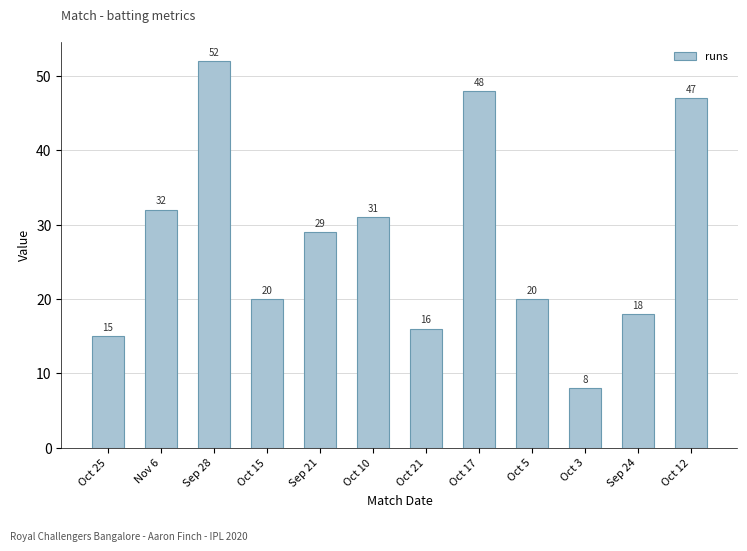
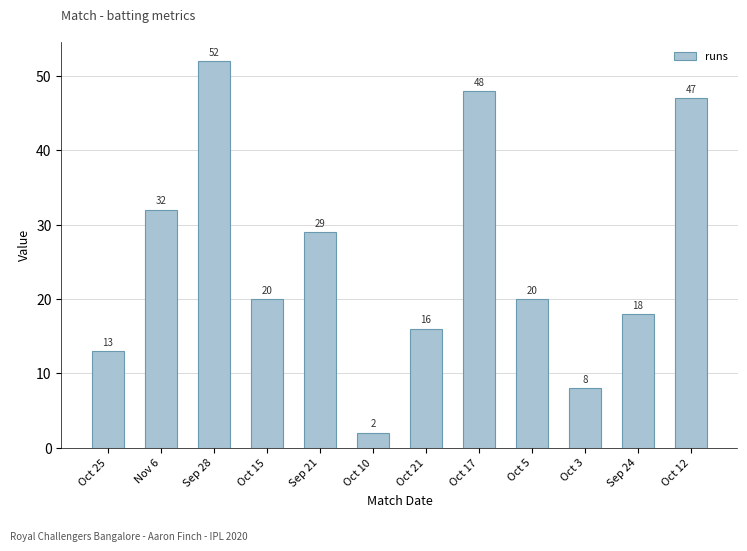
Oct 25: 15 -> 13
Oct 10: 31 -> 2
